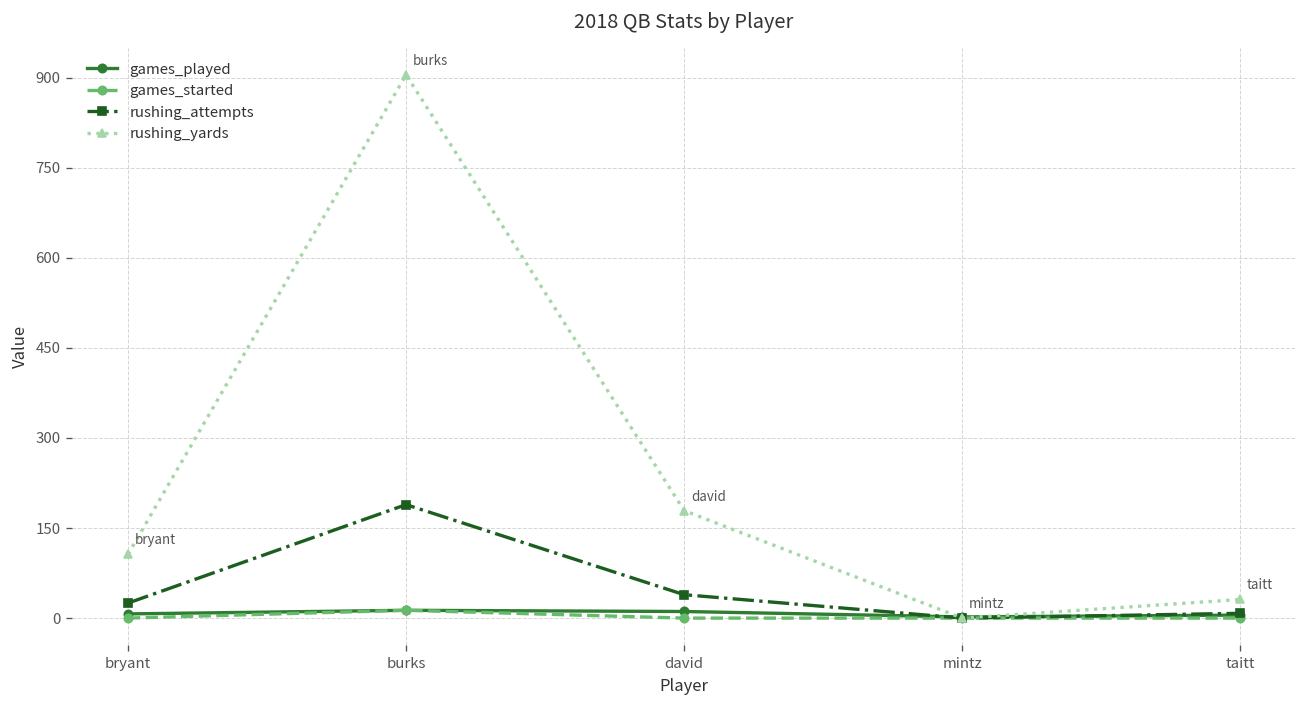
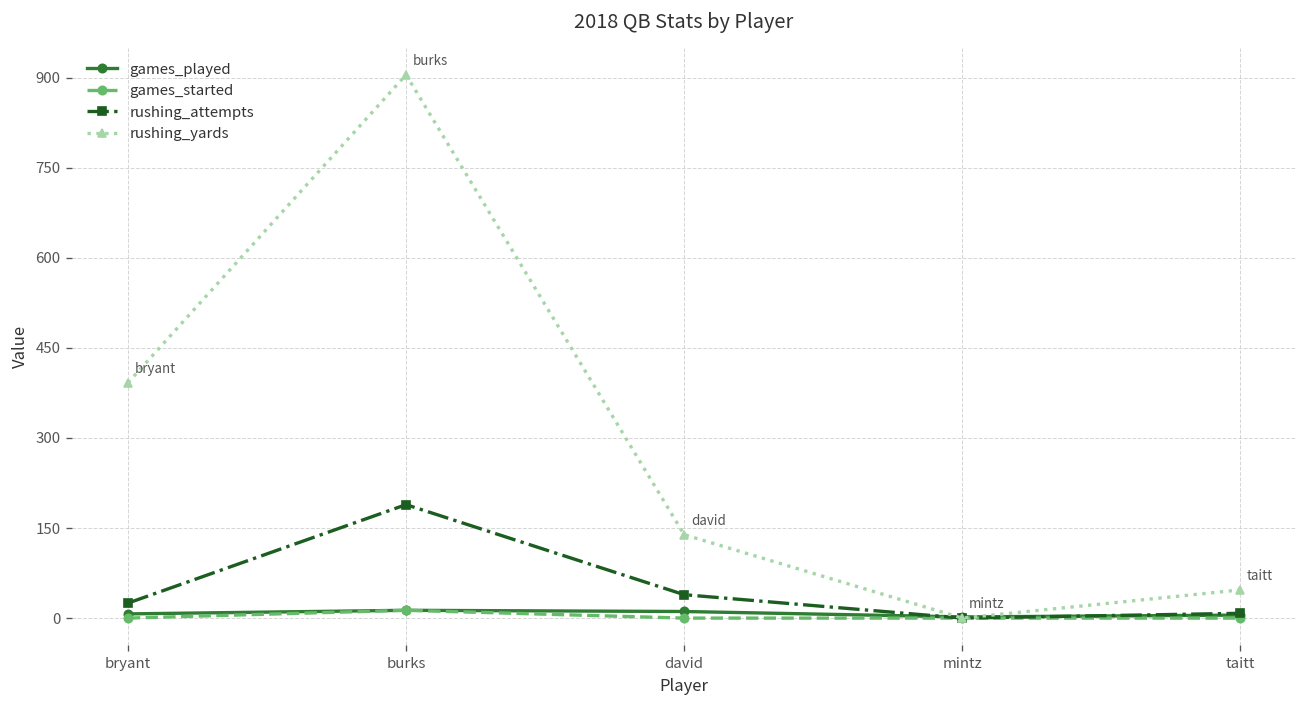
rushing_yards, bryant: 110 -> 390
rushing_yards, david: 180 -> 140
rushing_yards, taitt: 30 -> 50
